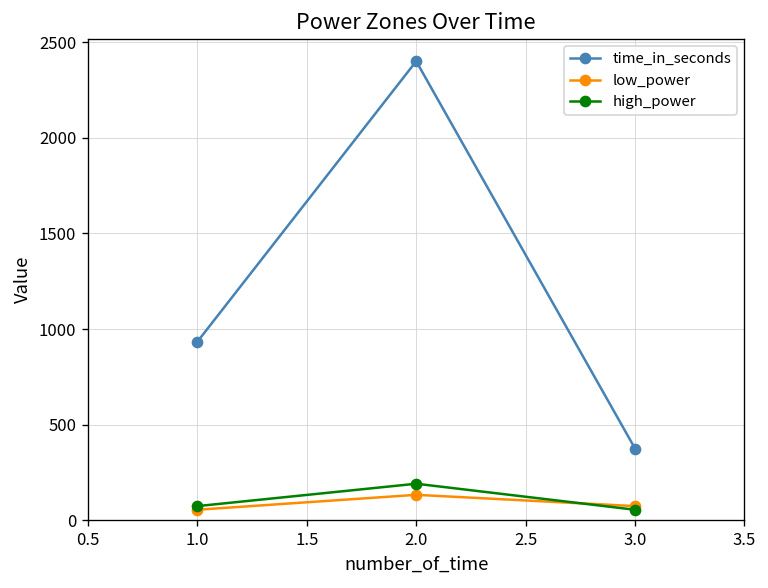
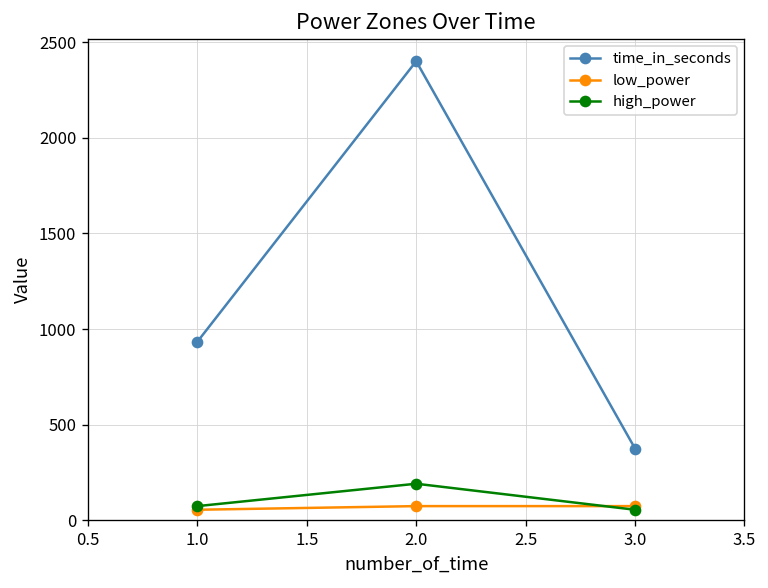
low_power, 2.0: 130 -> 80
